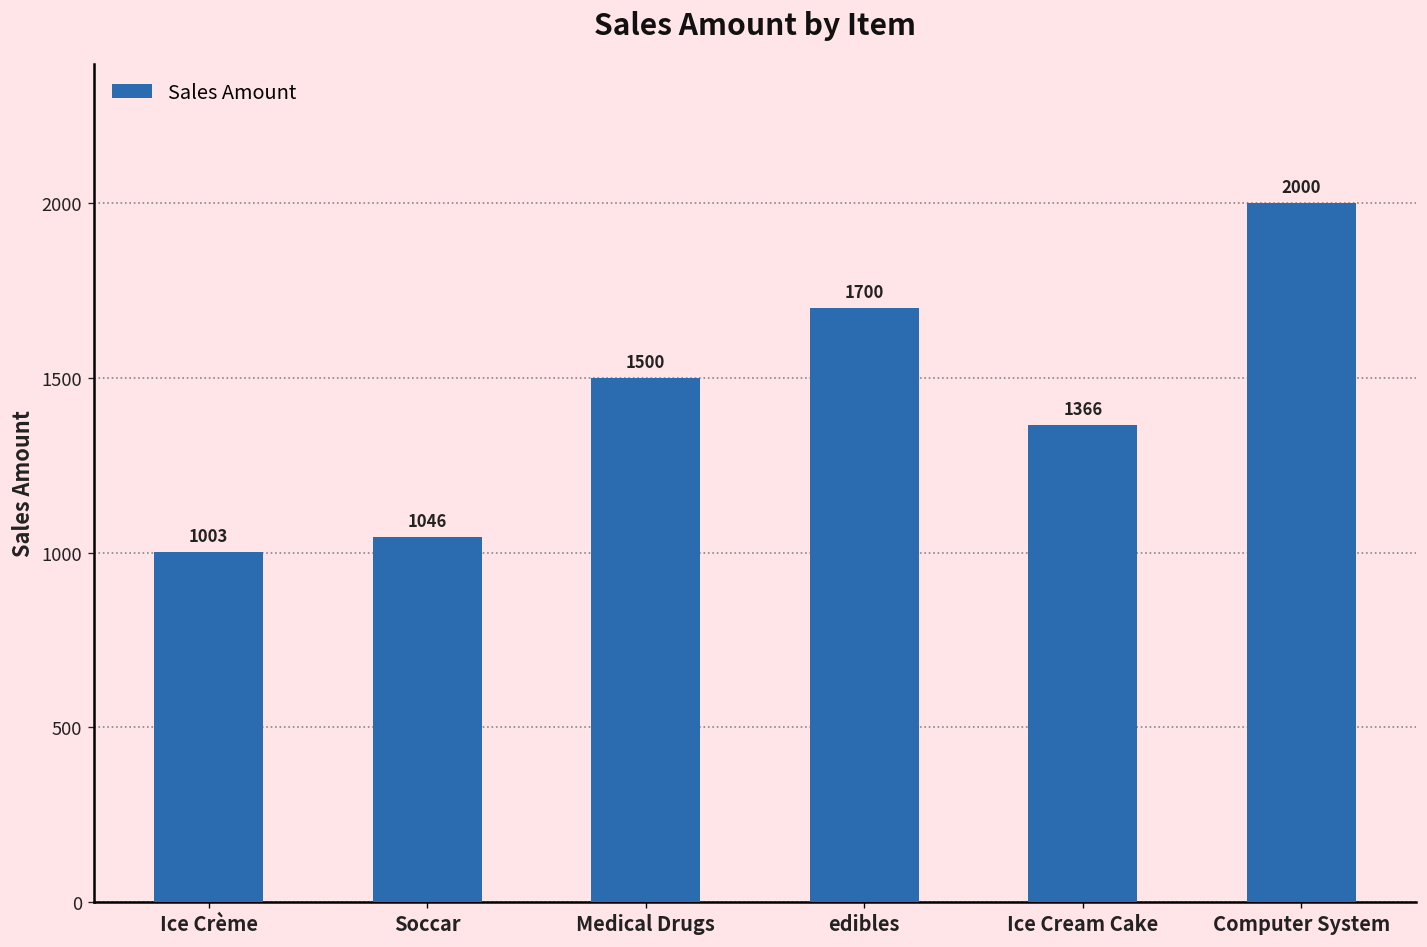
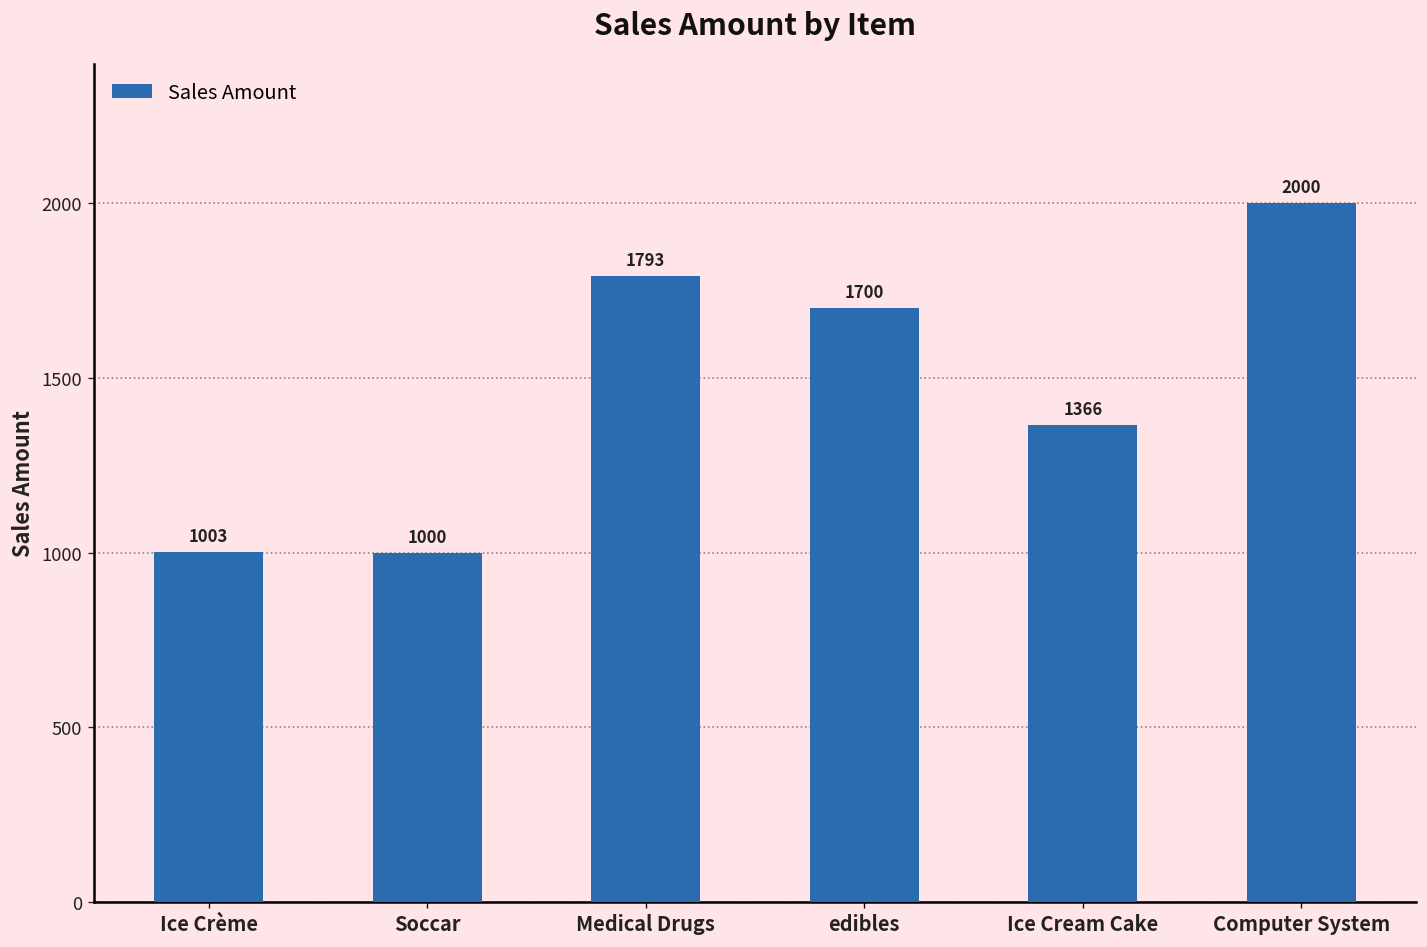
Soccar: 1046 -> 1000
Medical Drugs: 1500 -> 1793
